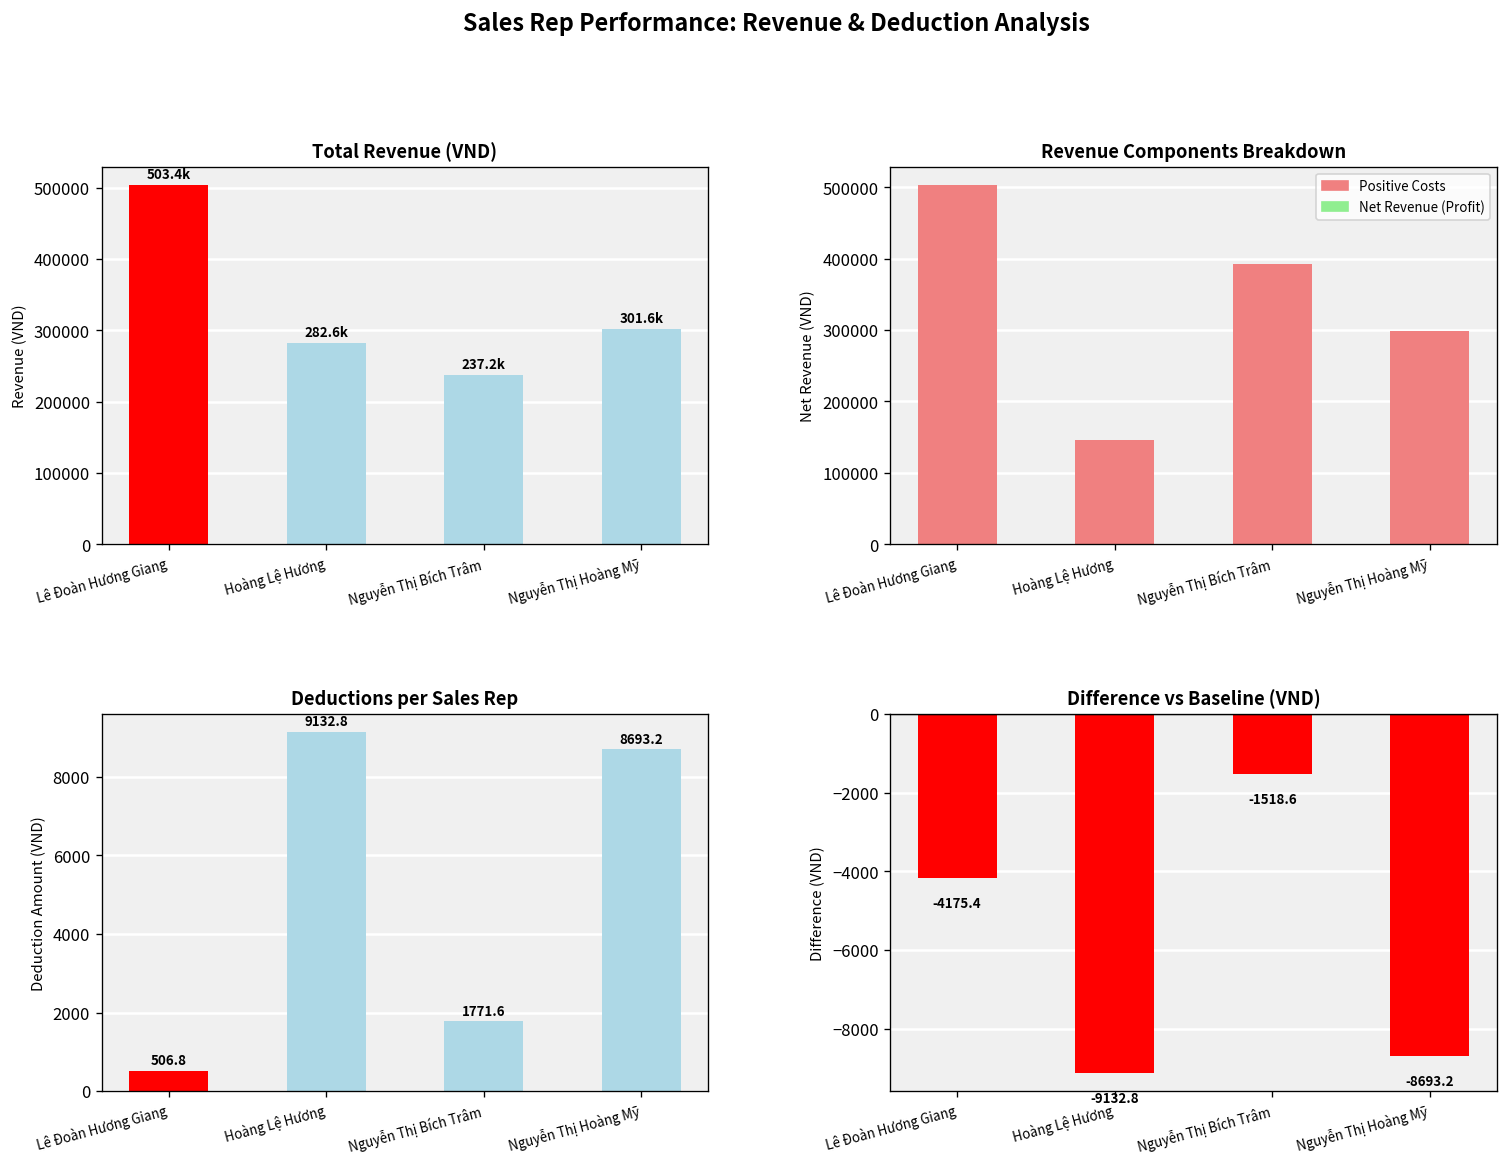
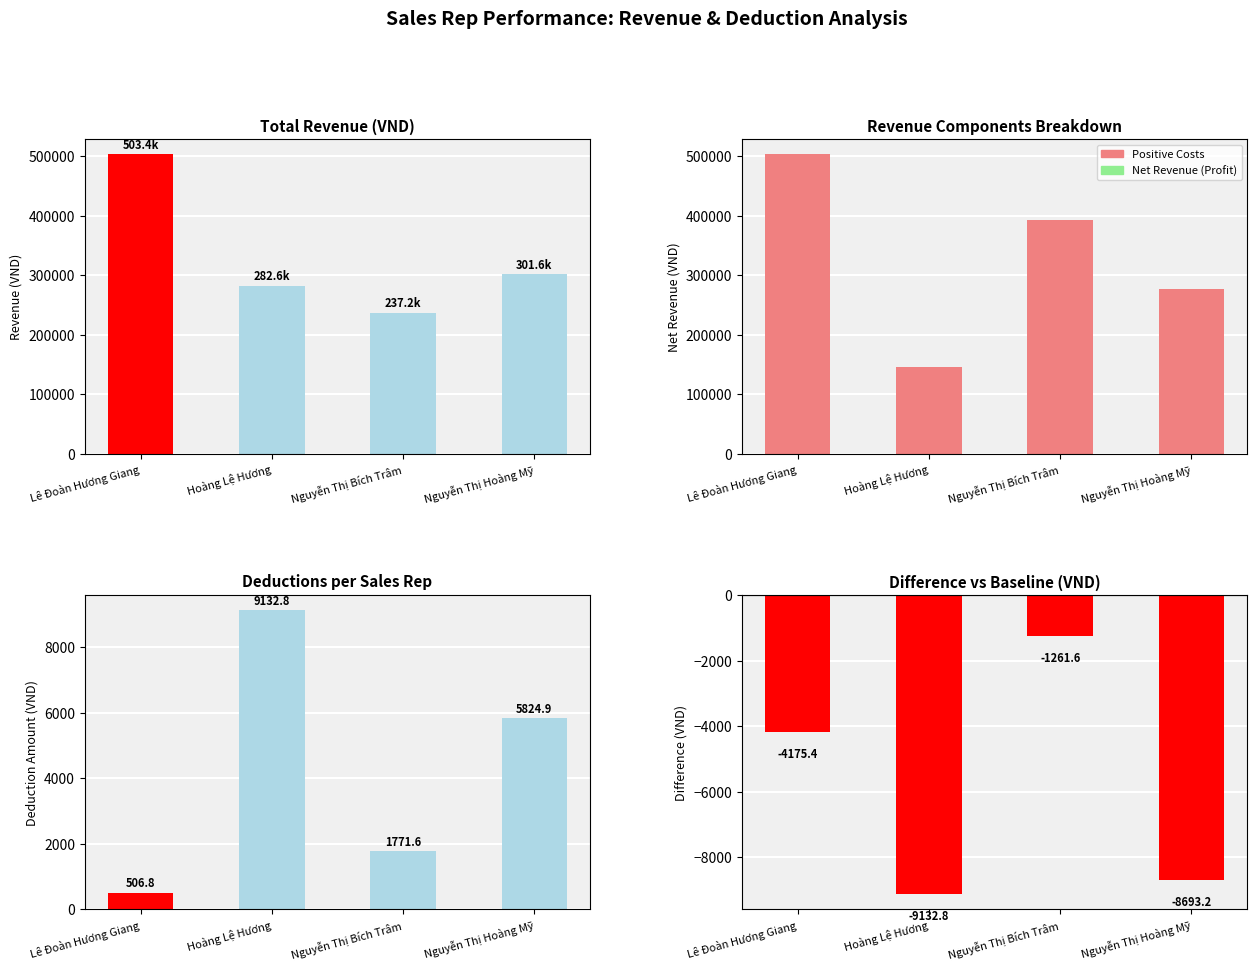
Revenue Components Breakdown, Nguyễn Thị Hoàng Mỹ: 300000 -> 280000
Deductions per Sales Rep, Nguyễn Thị Hoàng Mỹ: 8693.2 -> 5824.9
Difference vs Baseline (VND), Nguyễn Thị Bích Trâm: -1518.6 -> -1261.6
